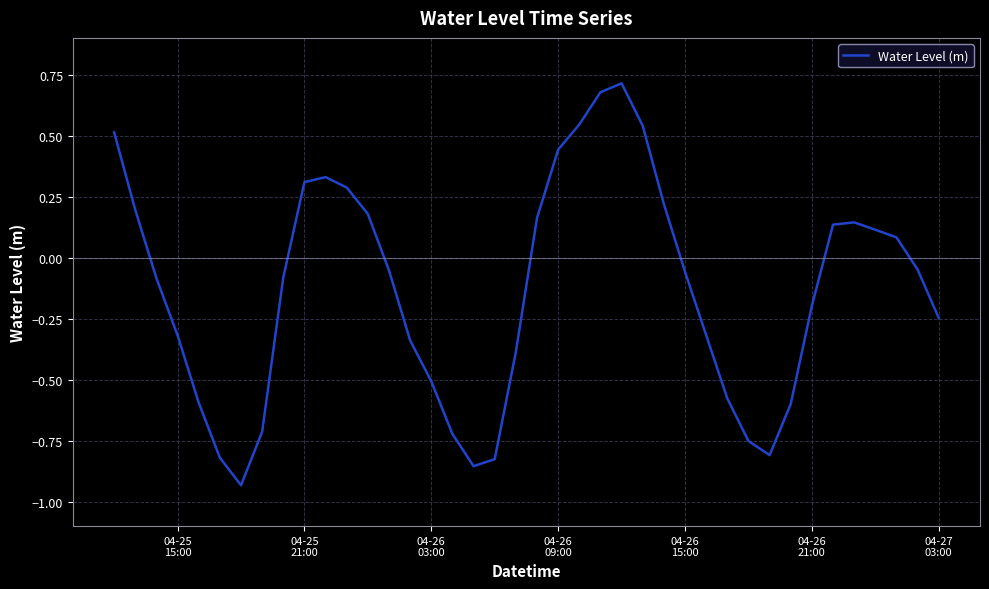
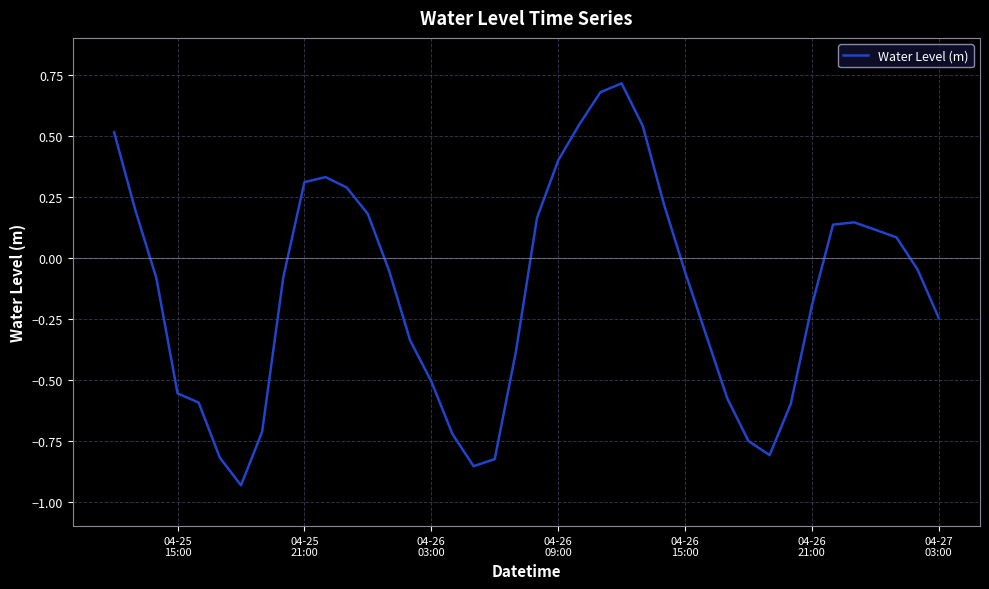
04-25 15:00: -0.32 -> -0.56
04-26 09:00: 0.44 -> 0.40
